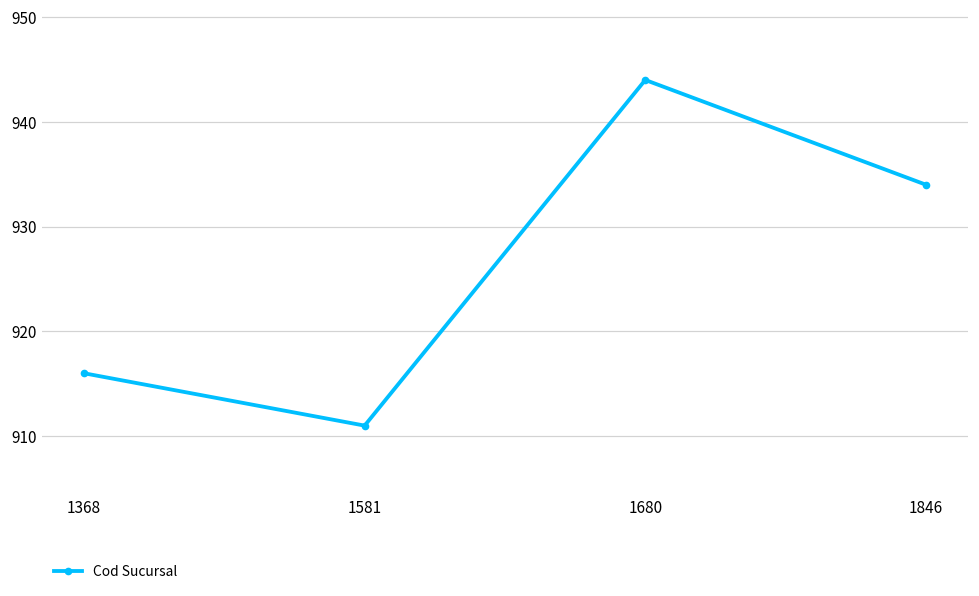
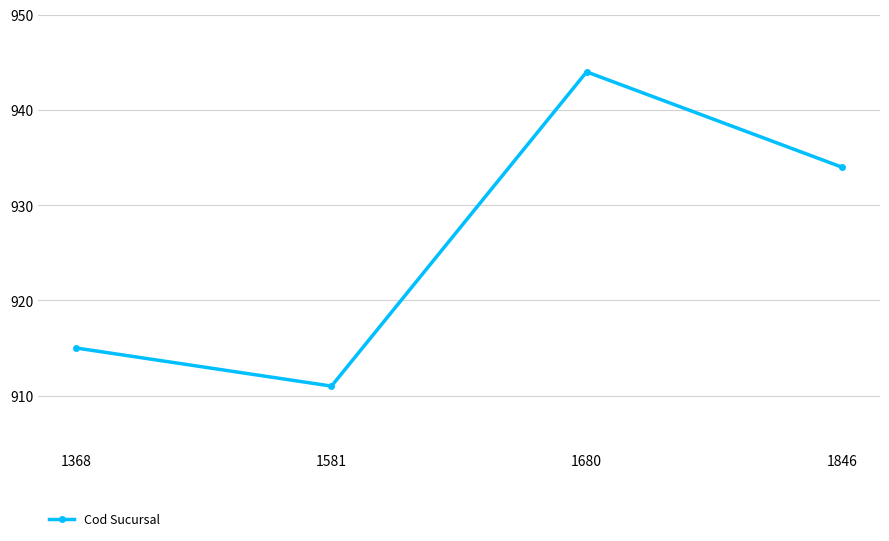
1368: 916 -> 915
